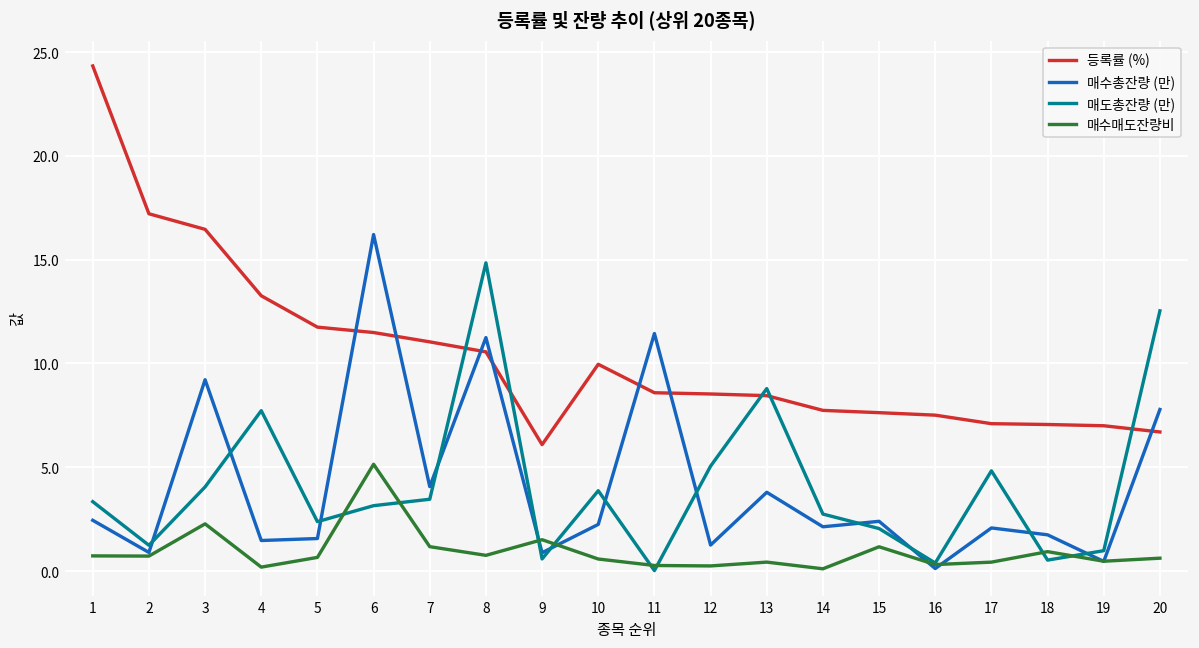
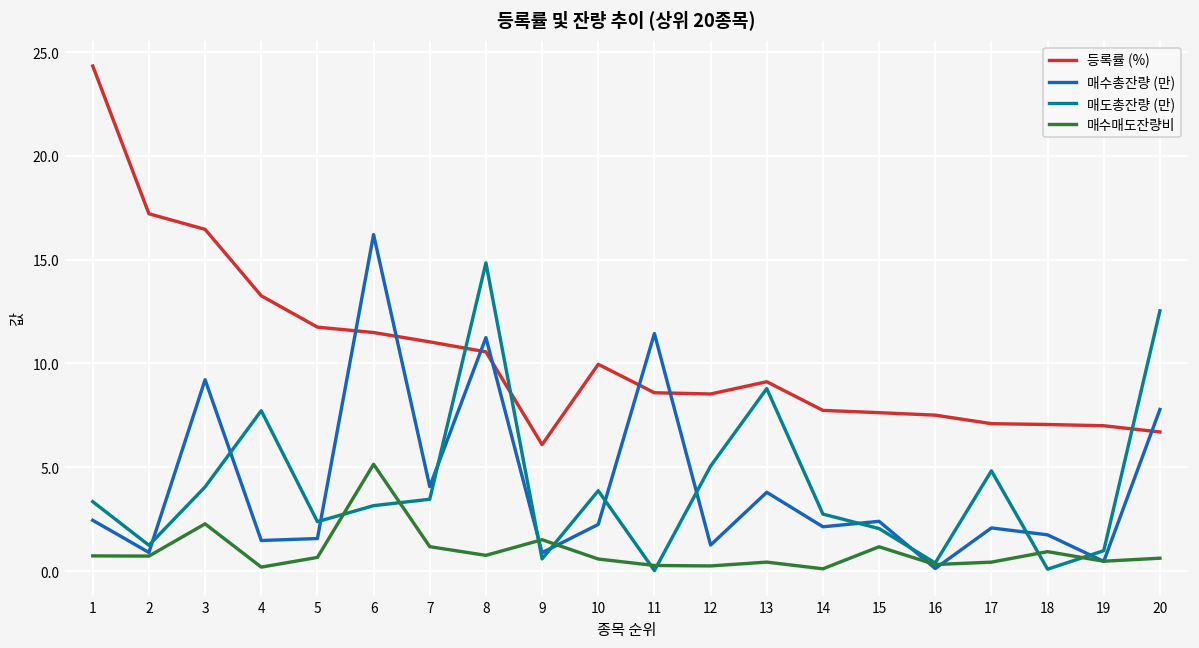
등록률 (%), 13: 8.5 -> 9.1
매도총잔량 (만), 18: 0.5 -> 0.1
